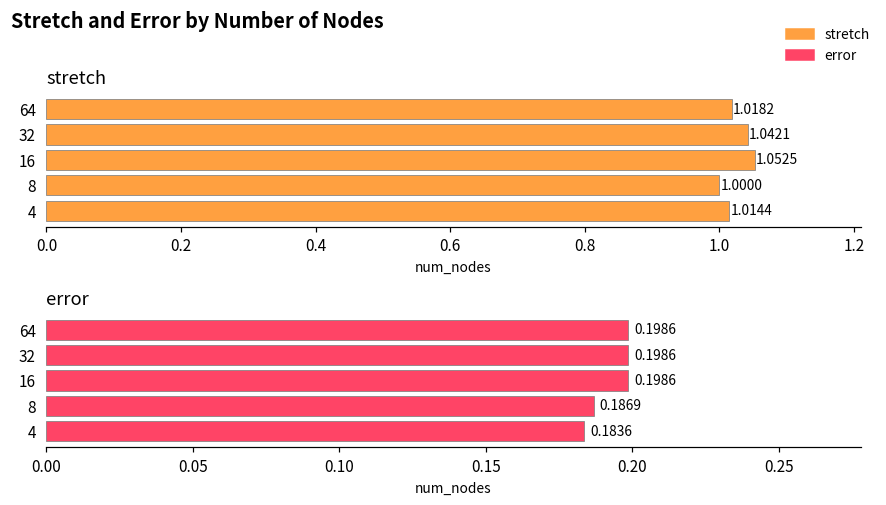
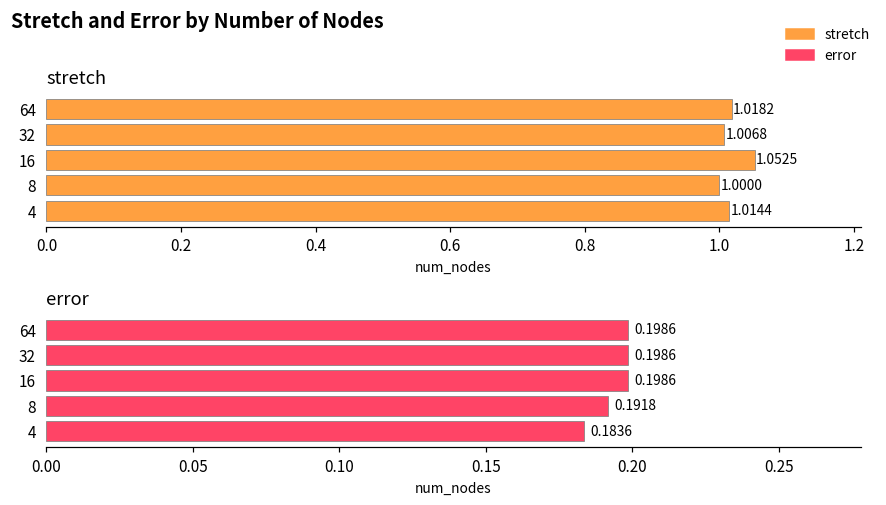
stretch, 32: 1.0421 -> 1.0068
error, 8: 0.1869 -> 0.1918
